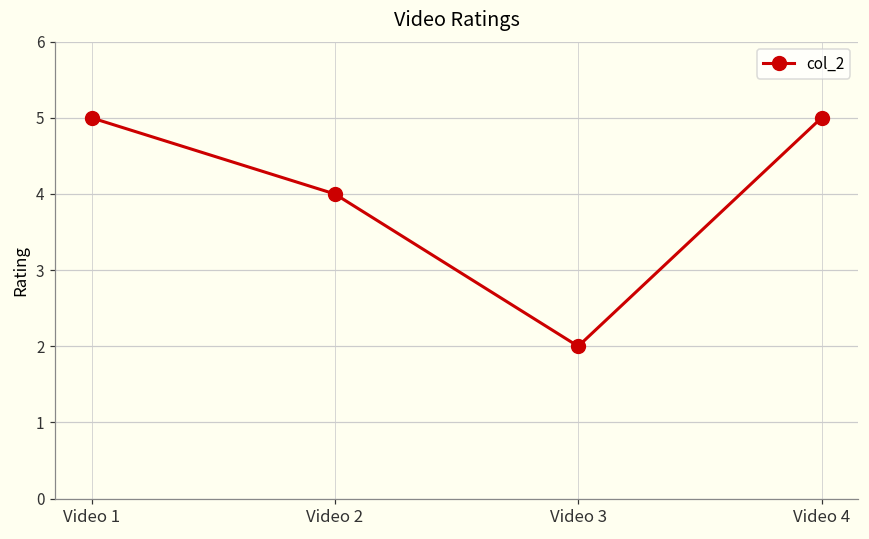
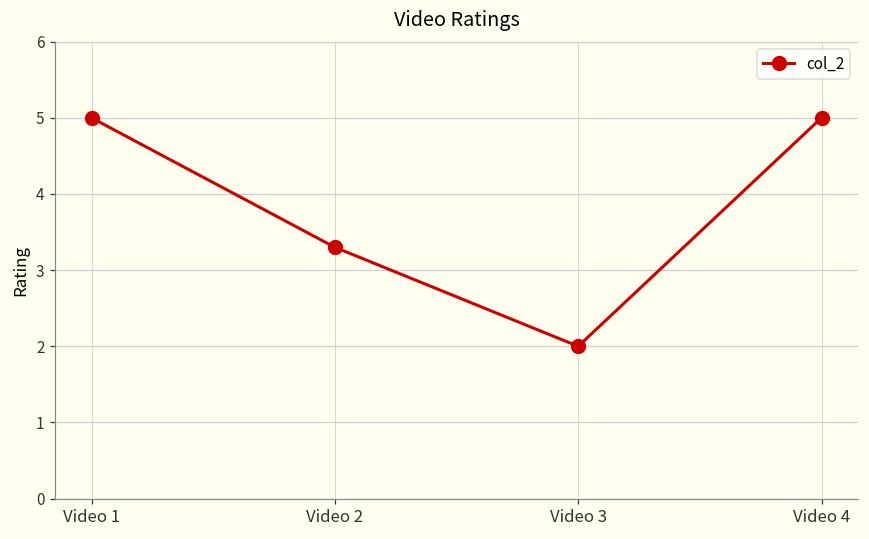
Video 2: 4.0 -> 3.3
